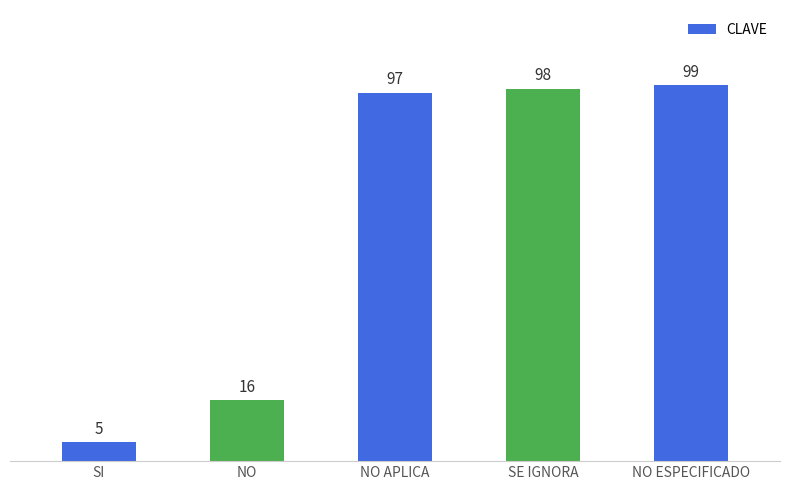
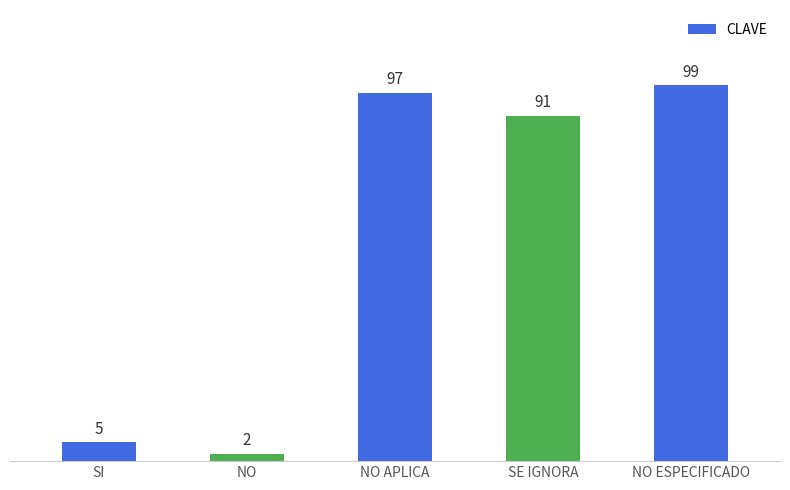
NO: 16 -> 2
SE IGNORA: 98 -> 91
